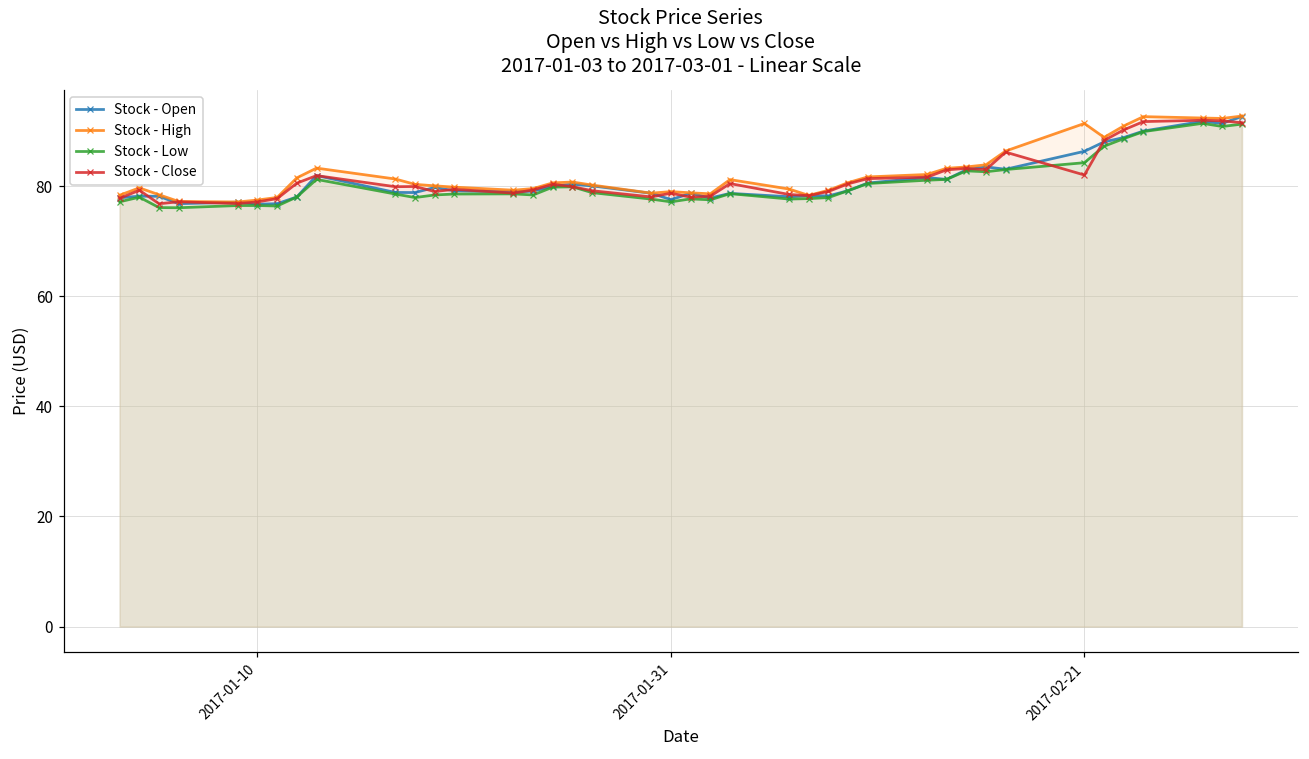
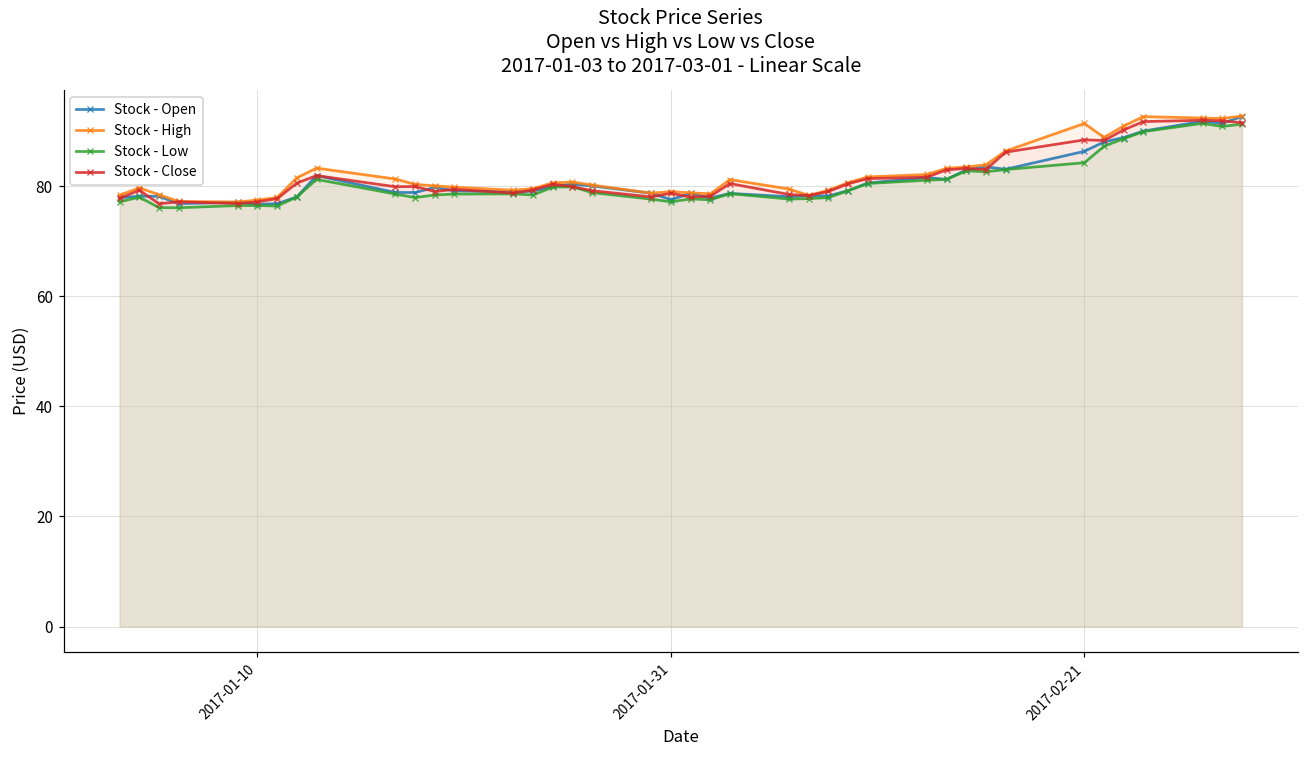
Stock - Close, 2017-02-21: 82 -> 88
